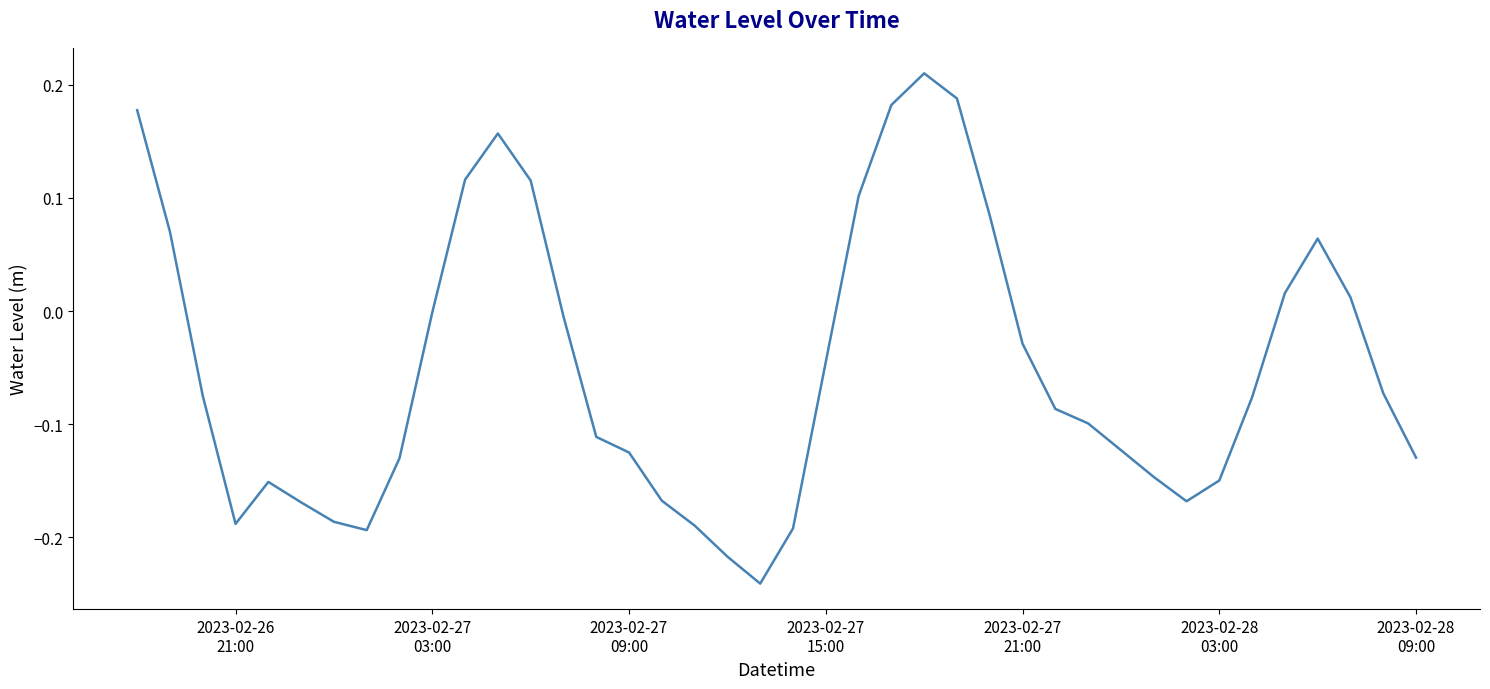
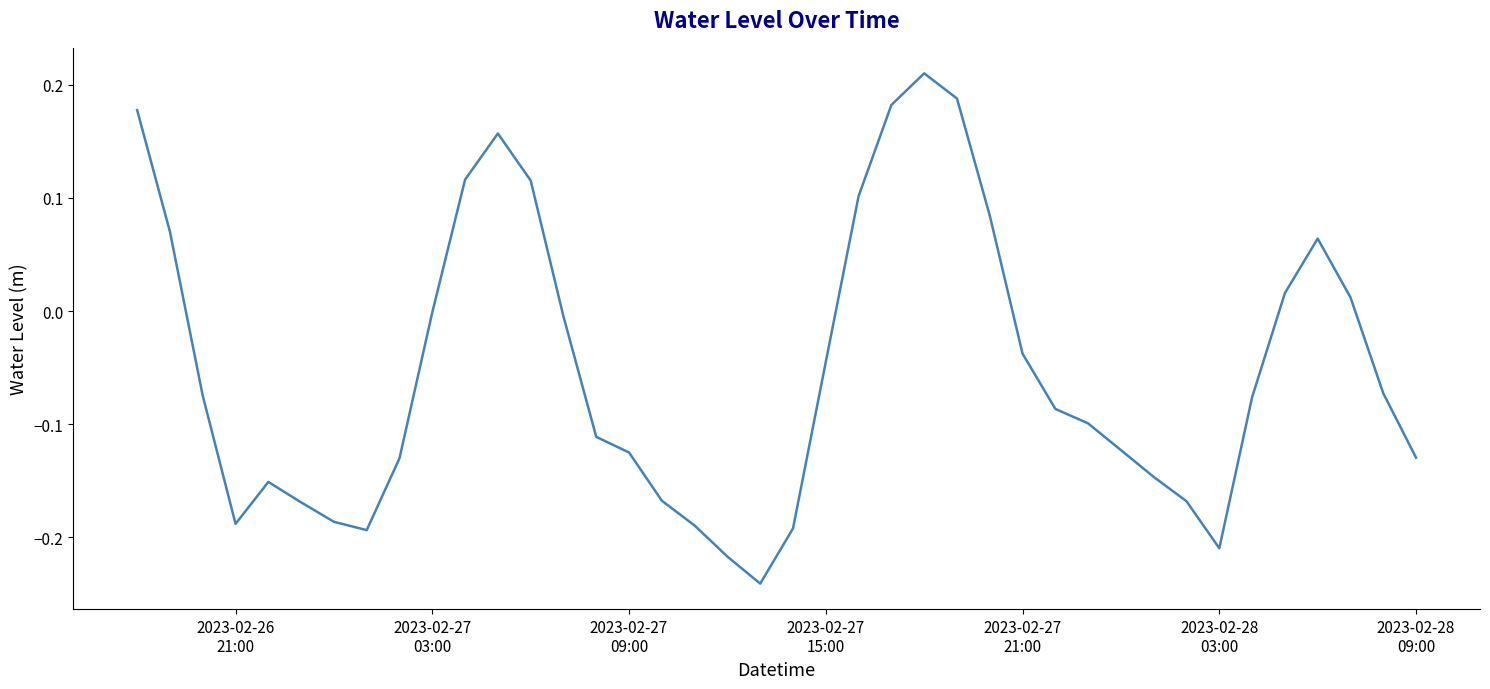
2023-02-27 21:00: -0.029 -> -0.038
2023-02-28 03:00: -0.150 -> -0.210
